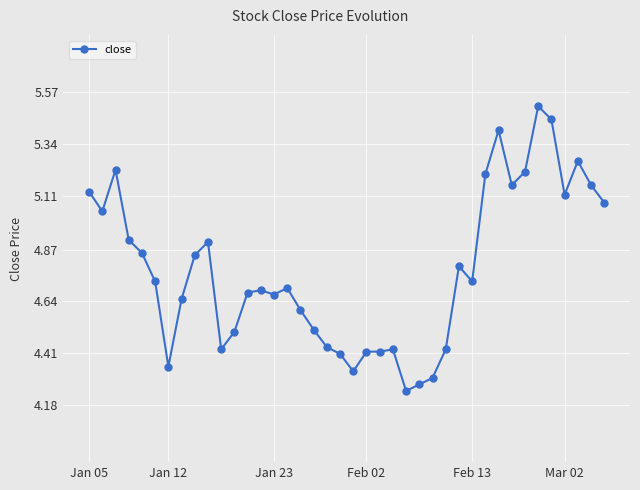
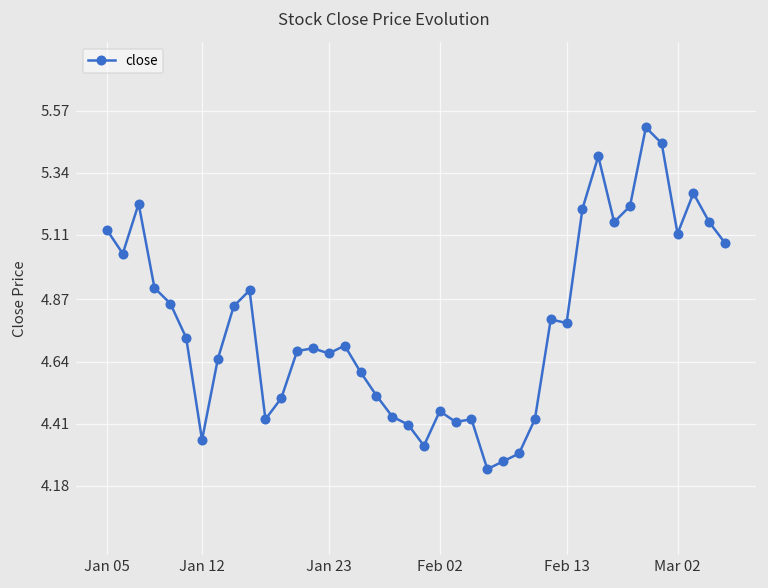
Feb 02: 4.42 -> 4.46
Feb 13: 4.73 -> 4.78
